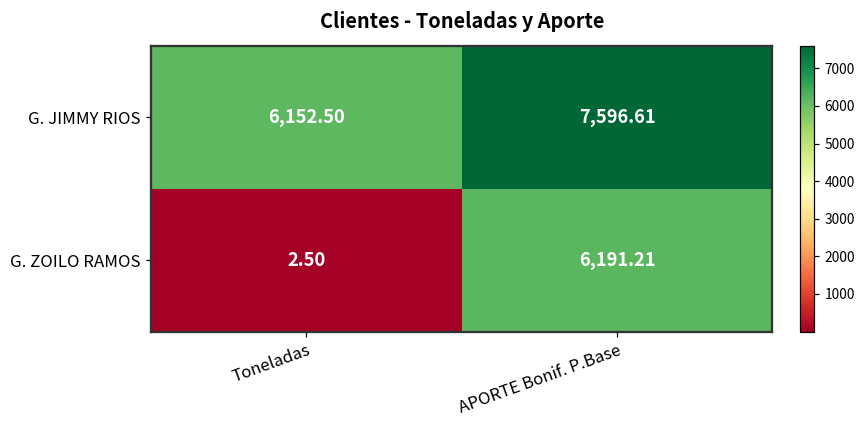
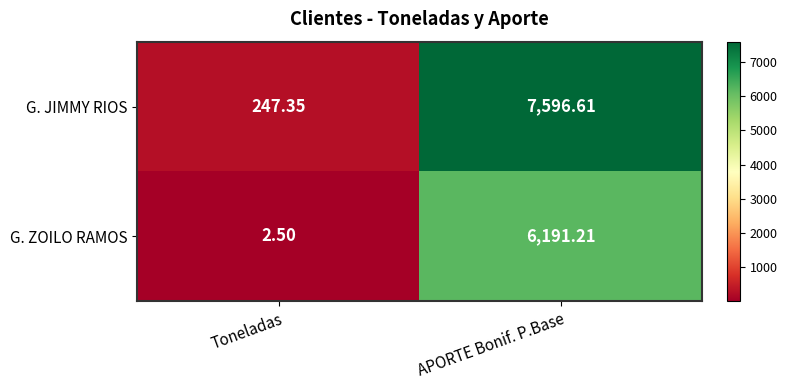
G. JIMMY RIOS, Toneladas: 6,152.50 -> 247.35
